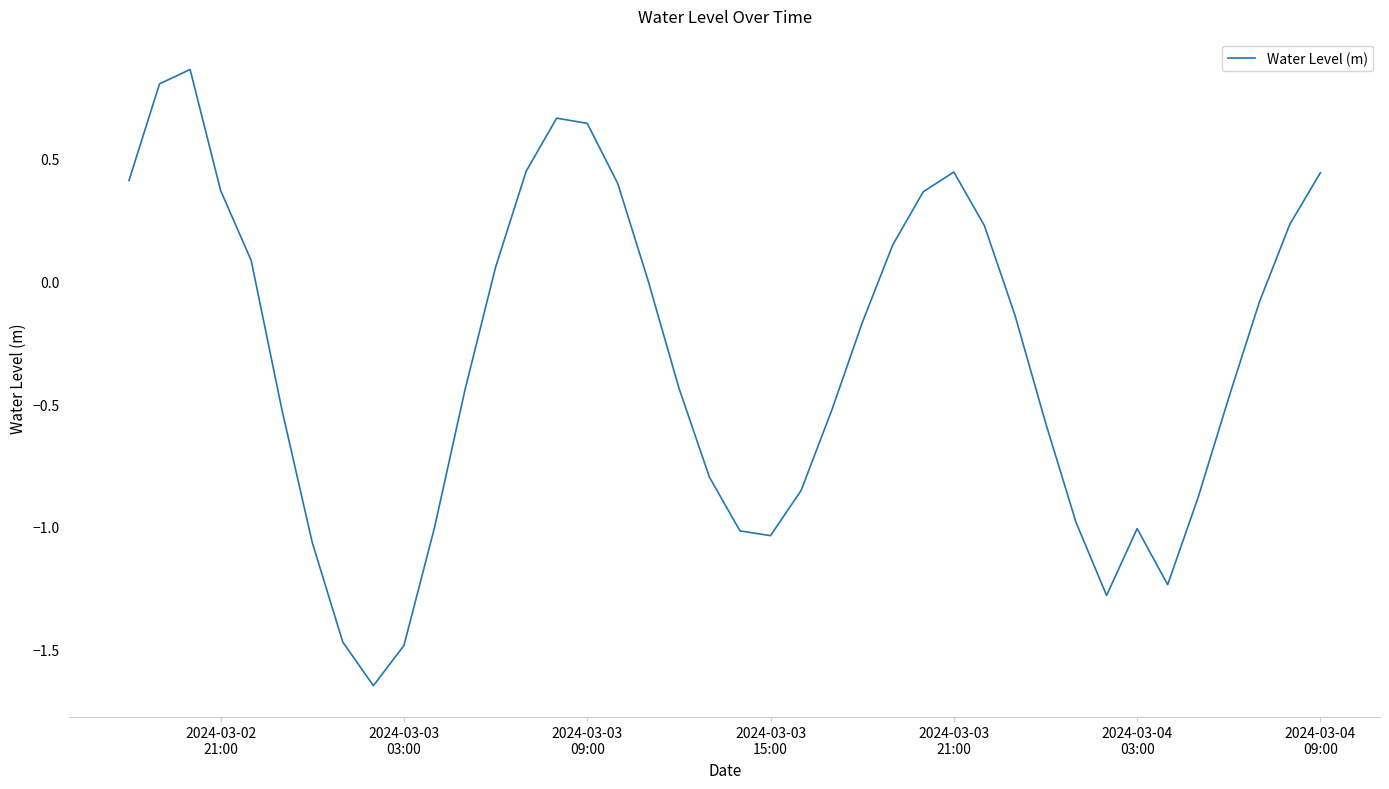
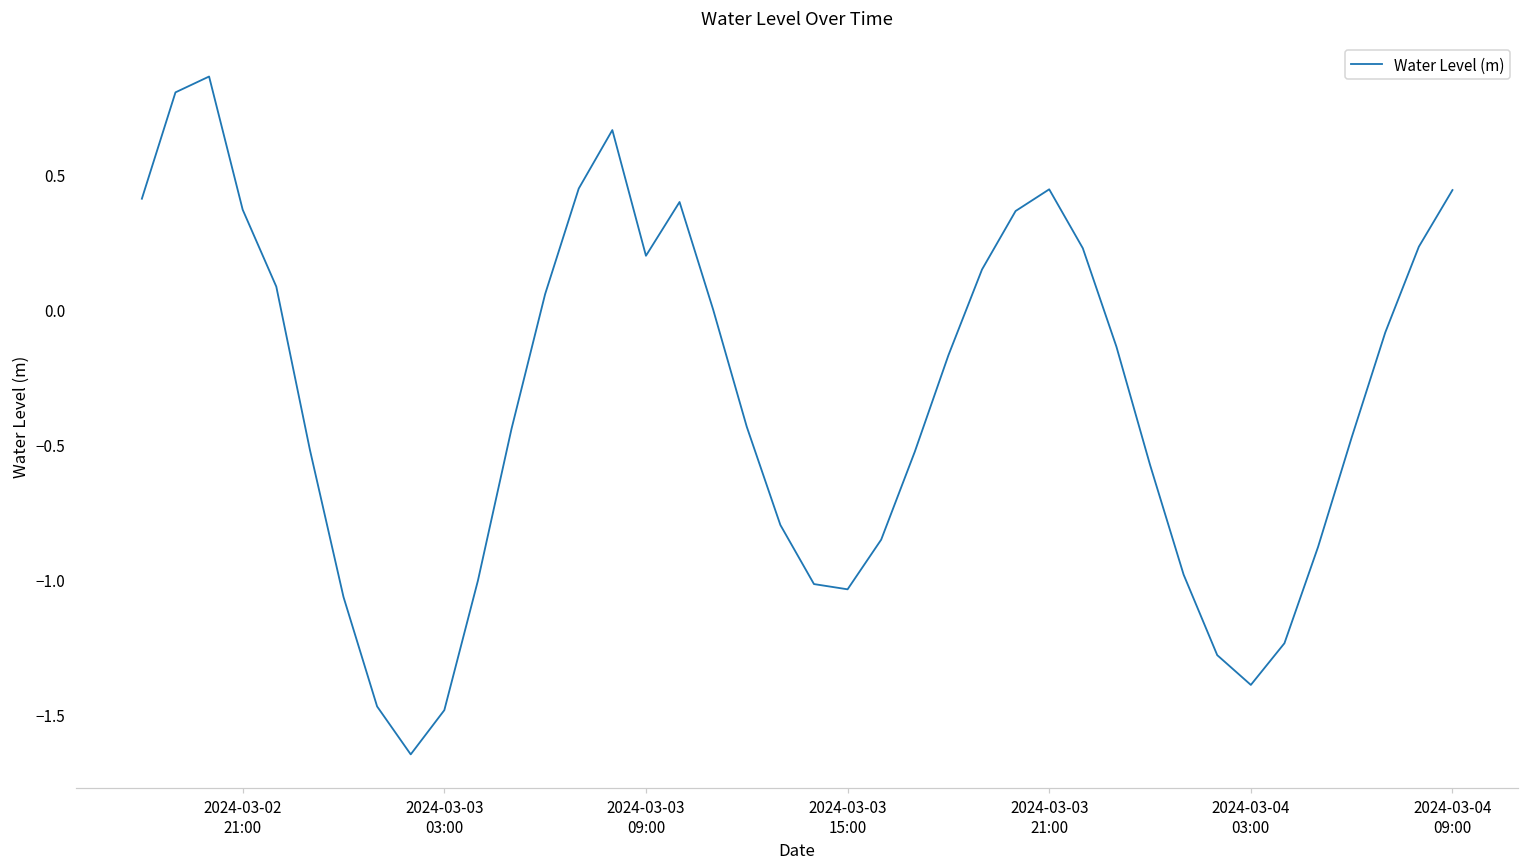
2024-03-03 09:00: 0.64 -> 0.20
2024-03-04 03:00: -1.01 -> -1.39
